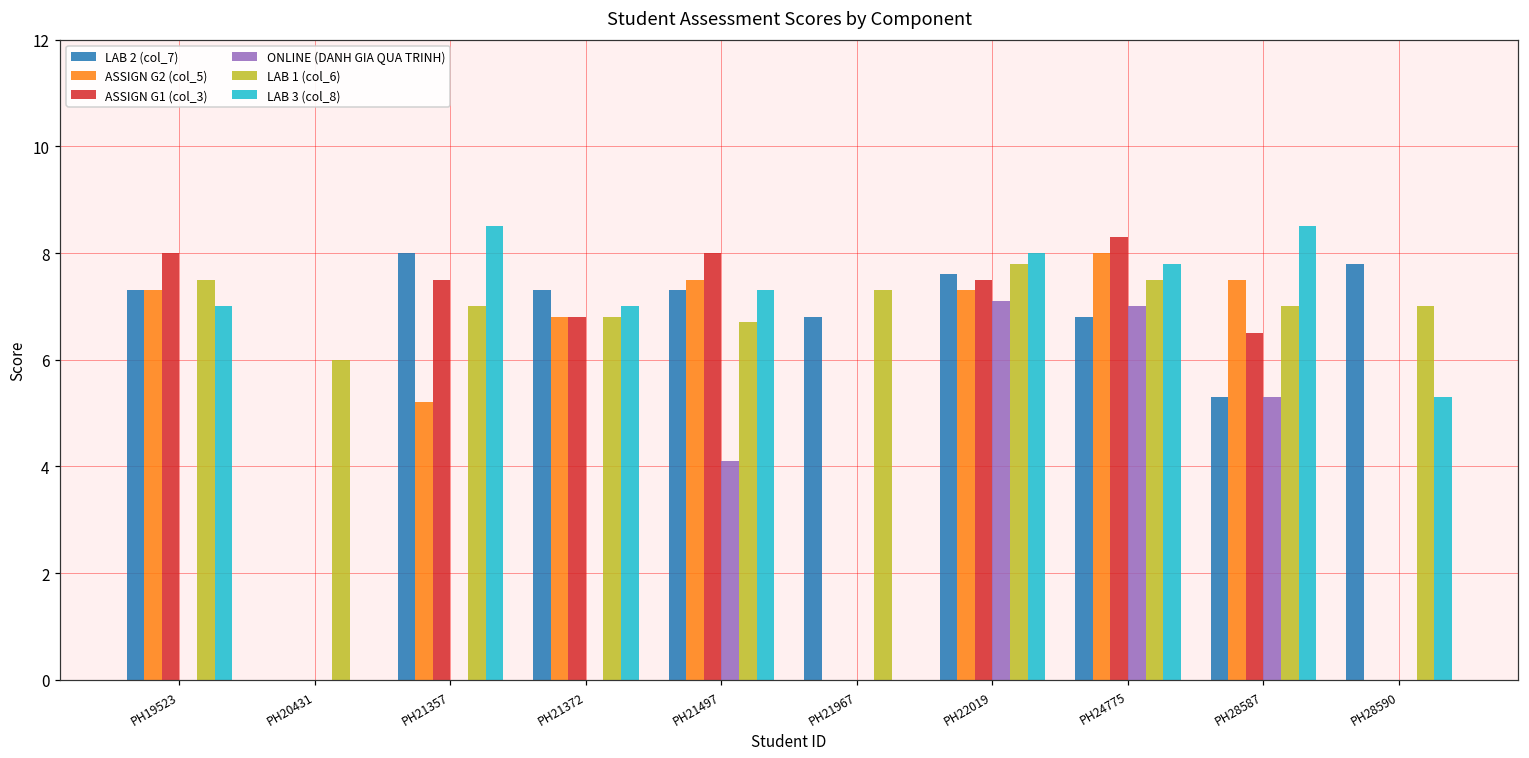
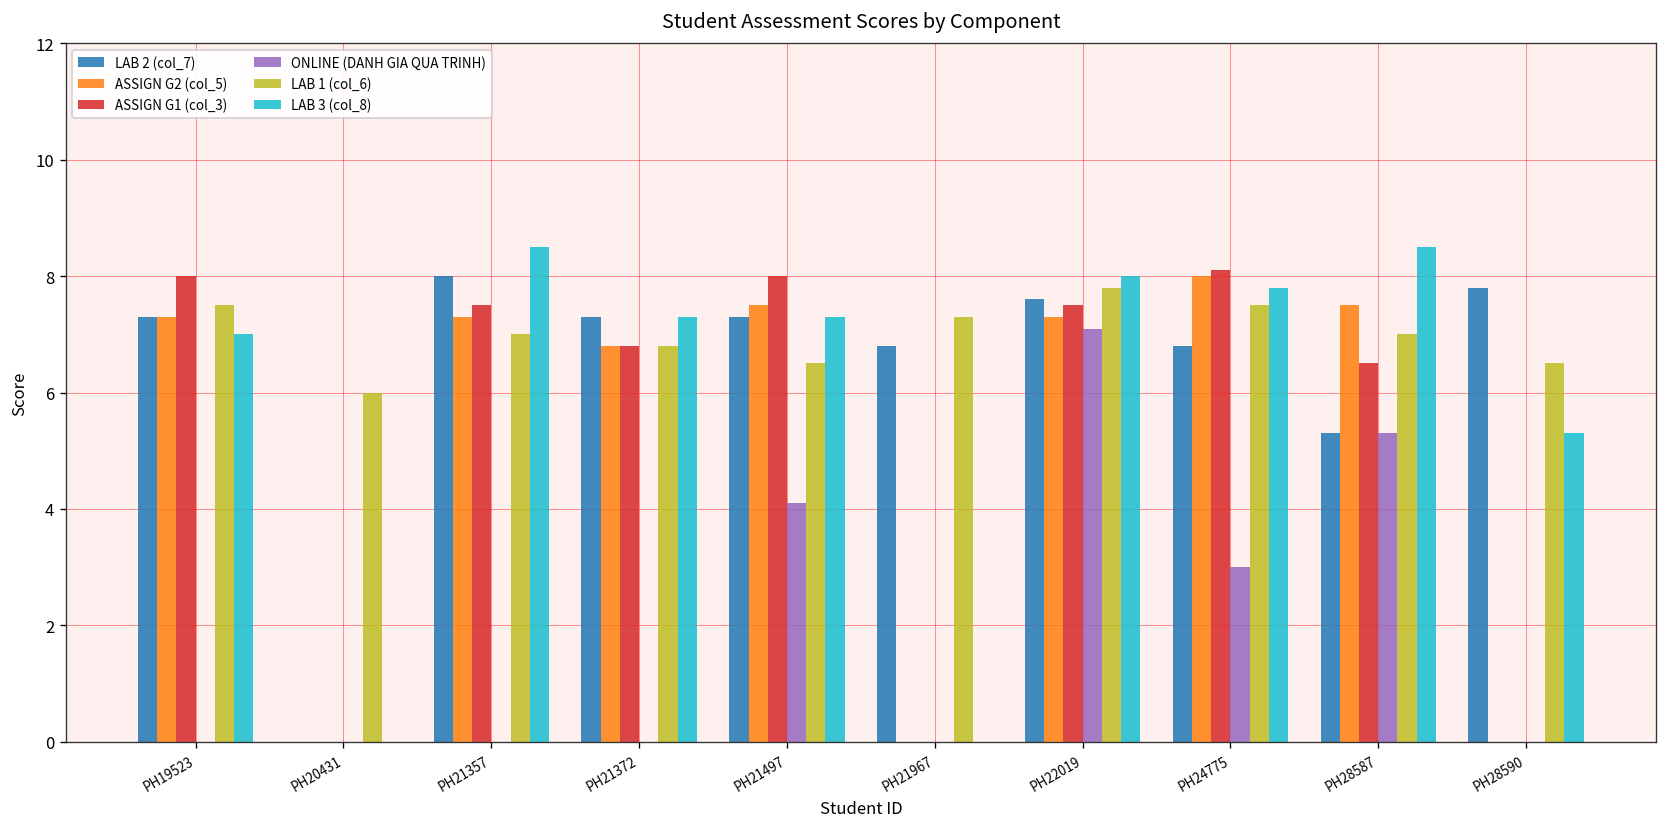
ASSIGN G2 (col_5), PH21357: 5.2 -> 7.3
LAB 3 (col_8), PH21372: 7.0 -> 7.3
LAB 1 (col_6), PH21497: 6.7 -> 6.5
ASSIGN G1 (col_3), PH24775: 8.3 -> 8.1
ONLINE (DANH GIA QUA TRINH), PH24775: 7 -> 3
LAB 1 (col_6), PH28590: 7.0 -> 6.5
